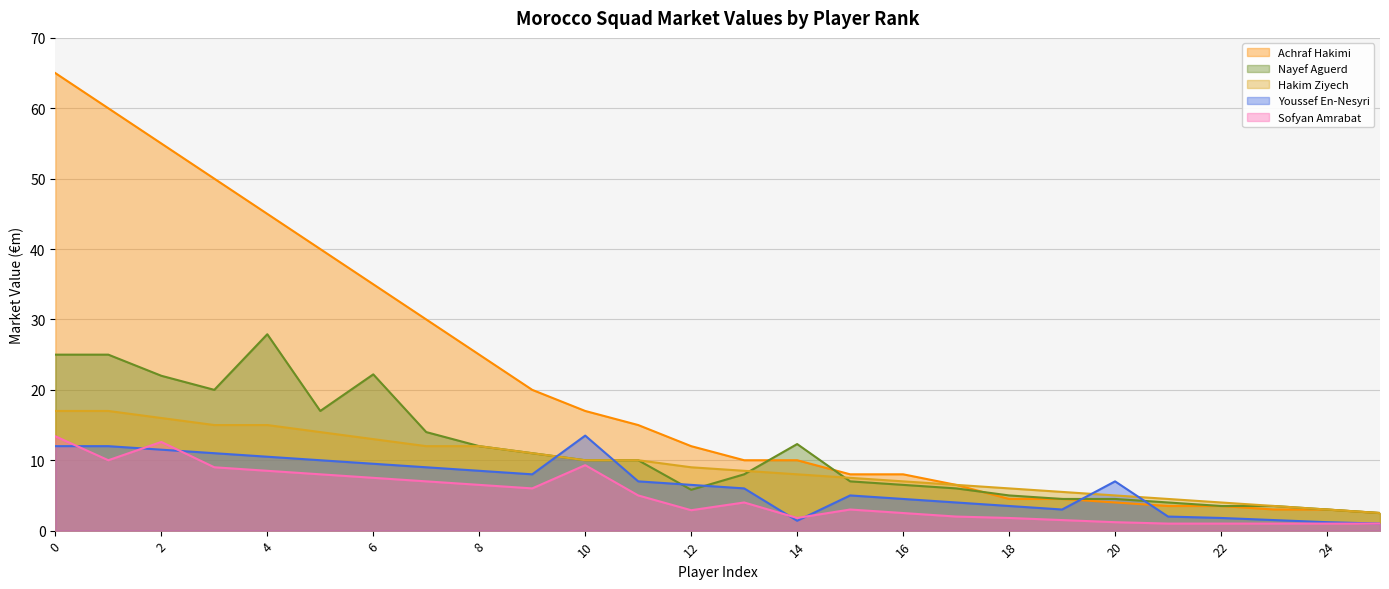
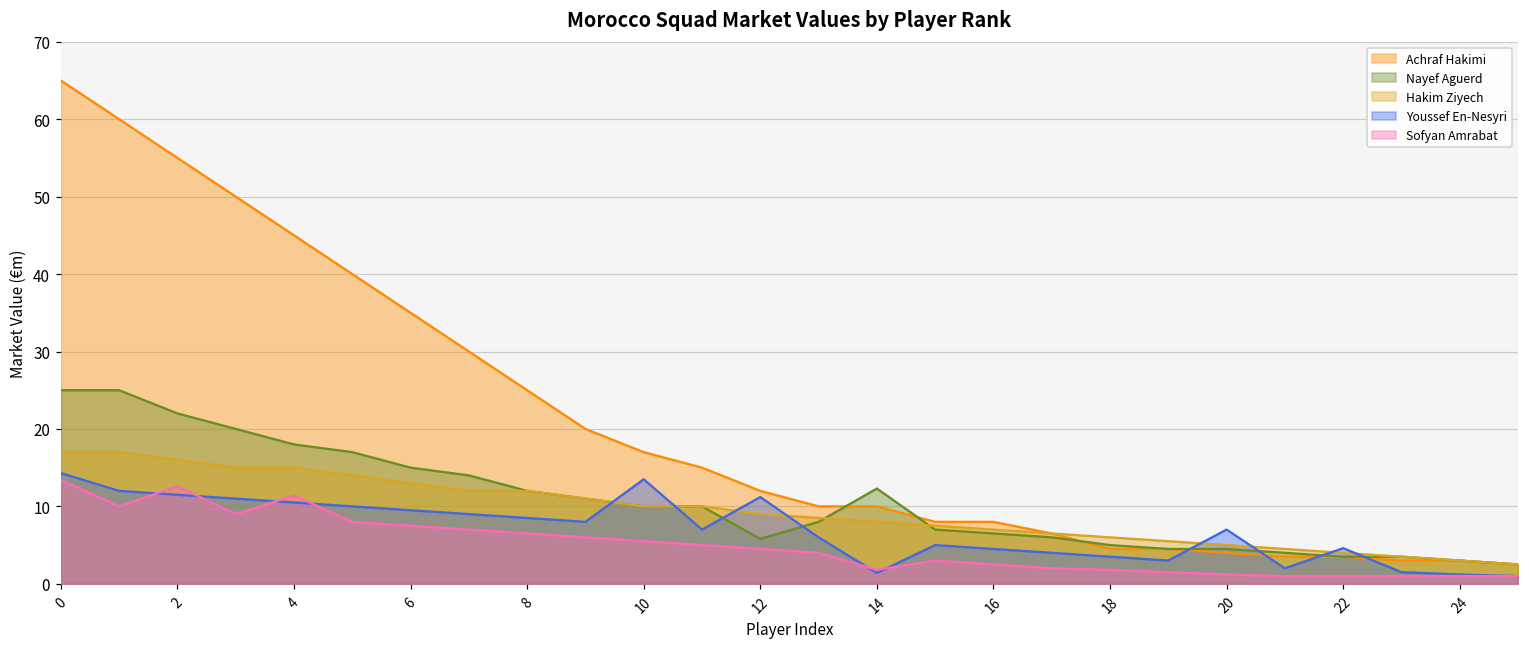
Youssef En-Nesyri, 0: 12 -> 14
Nayef Aguerd, 4: 28 -> 18
Sofyan Amrabat, 4: 9 -> 11
Nayef Aguerd, 6: 22 -> 15
Sofyan Amrabat, 10: 9 -> 6
Youssef En-Nesyri, 12: 7 -> 11
Sofyan Amrabat, 12: 3 -> 5
Youssef En-Nesyri, 22: 2 -> 5
